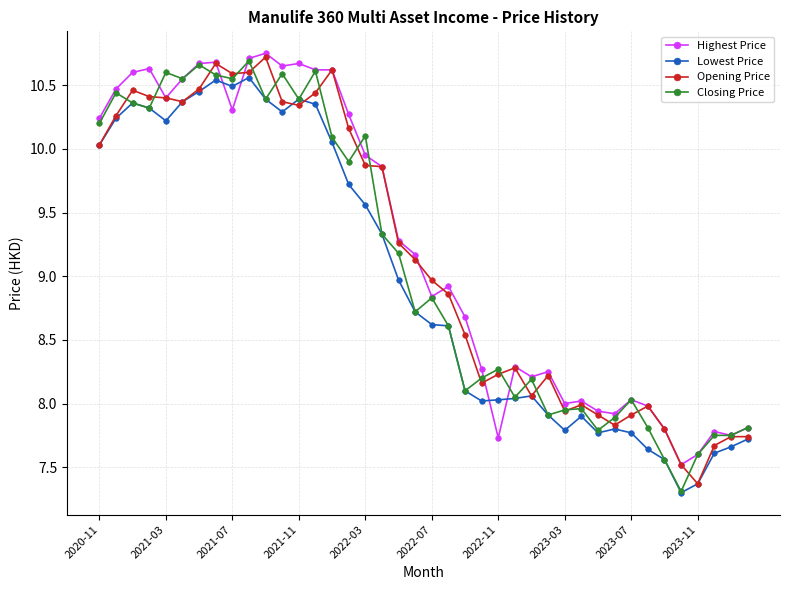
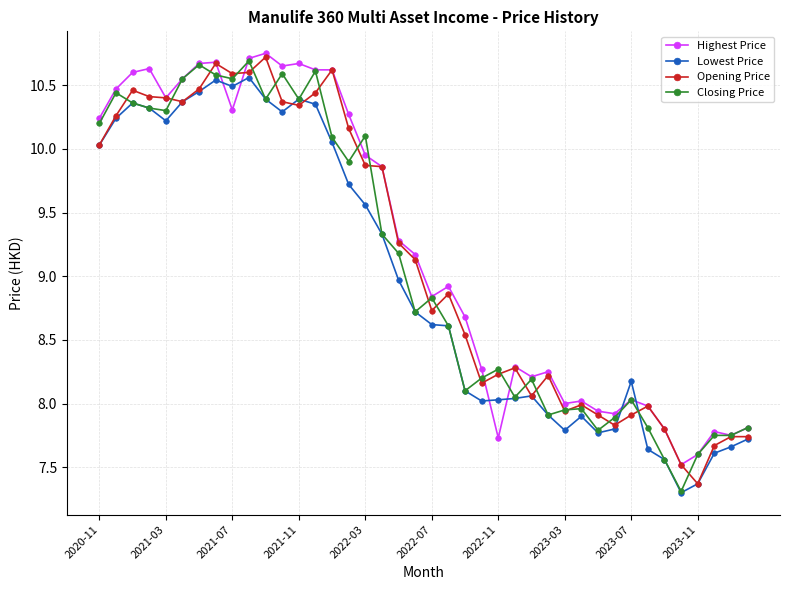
Closing Price, 2021-03: 10.60 -> 10.30
Opening Price, 2022-07: 8.97 -> 8.73
Lowest Price, 2023-07: 7.77 -> 8.17
